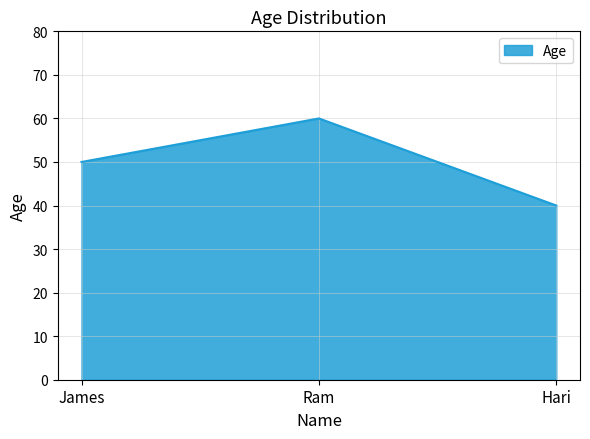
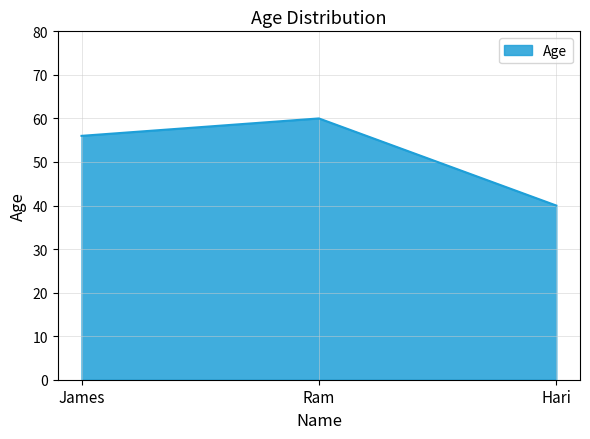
James: 50 -> 56
